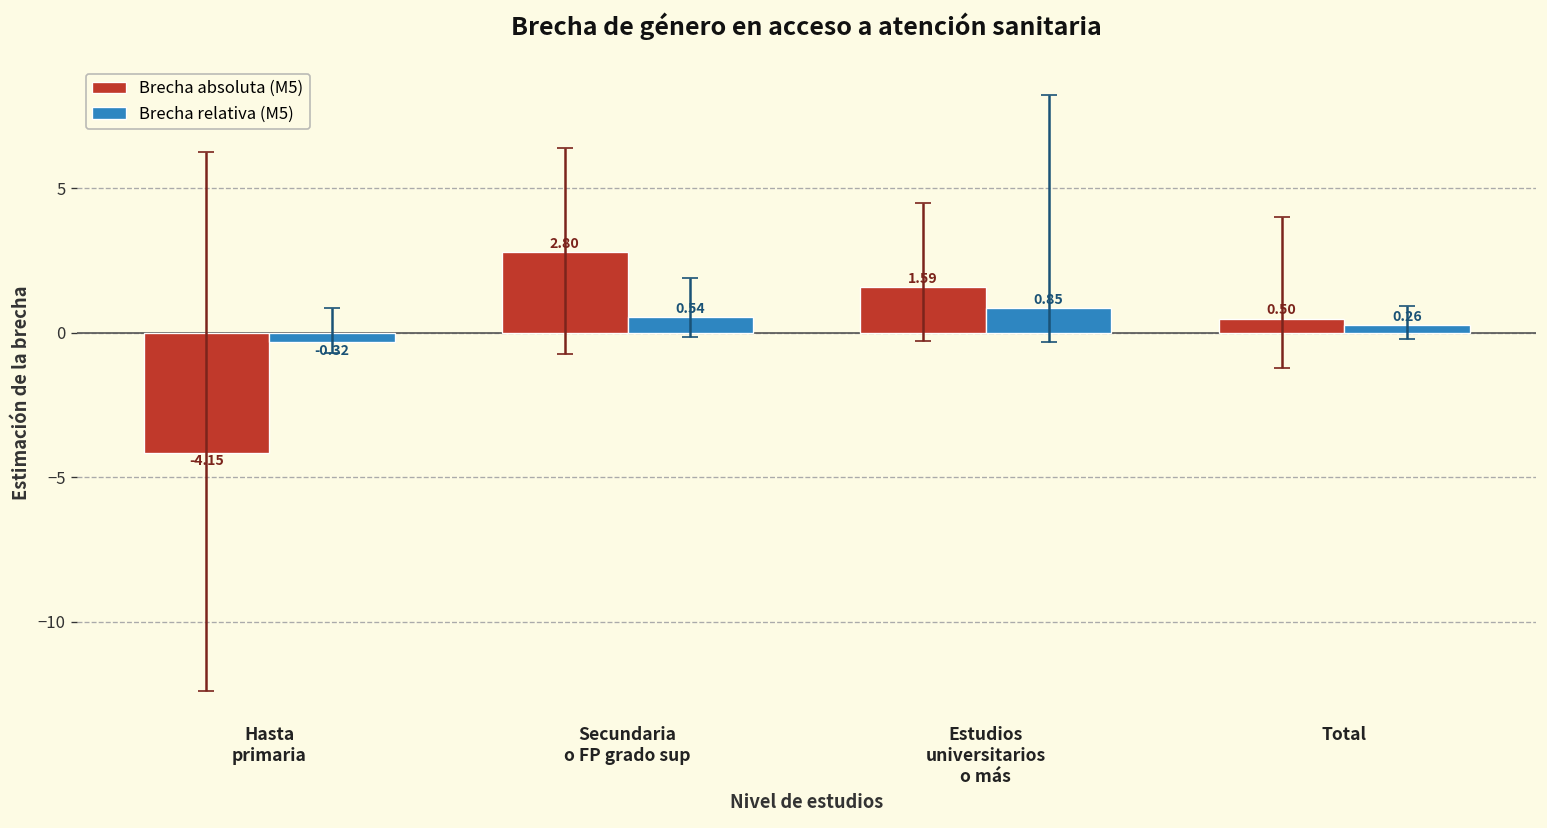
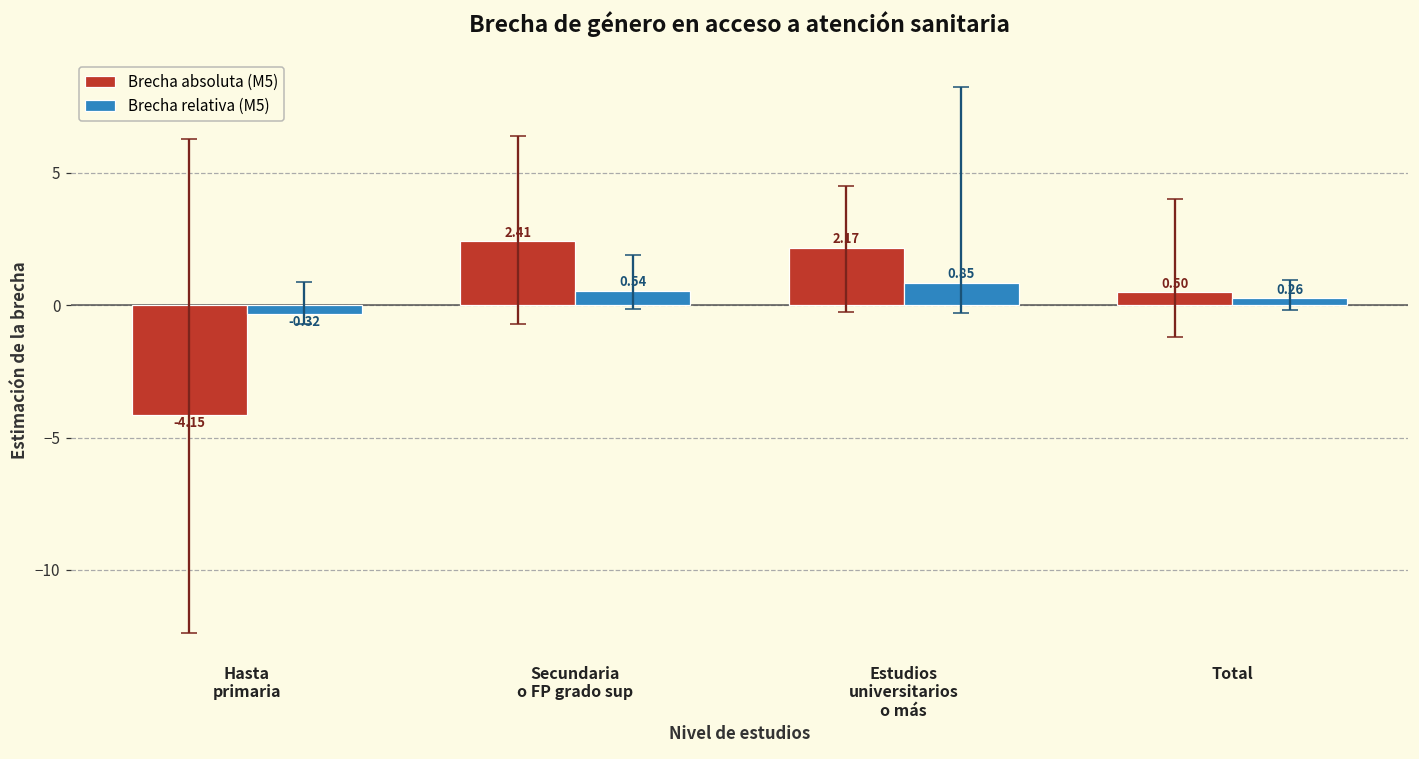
Brecha absoluta (M5), Secundaria o FP grado sup: 2.80 -> 2.41
Brecha absoluta (M5), Estudios universitarios o más: 1.59 -> 2.17
